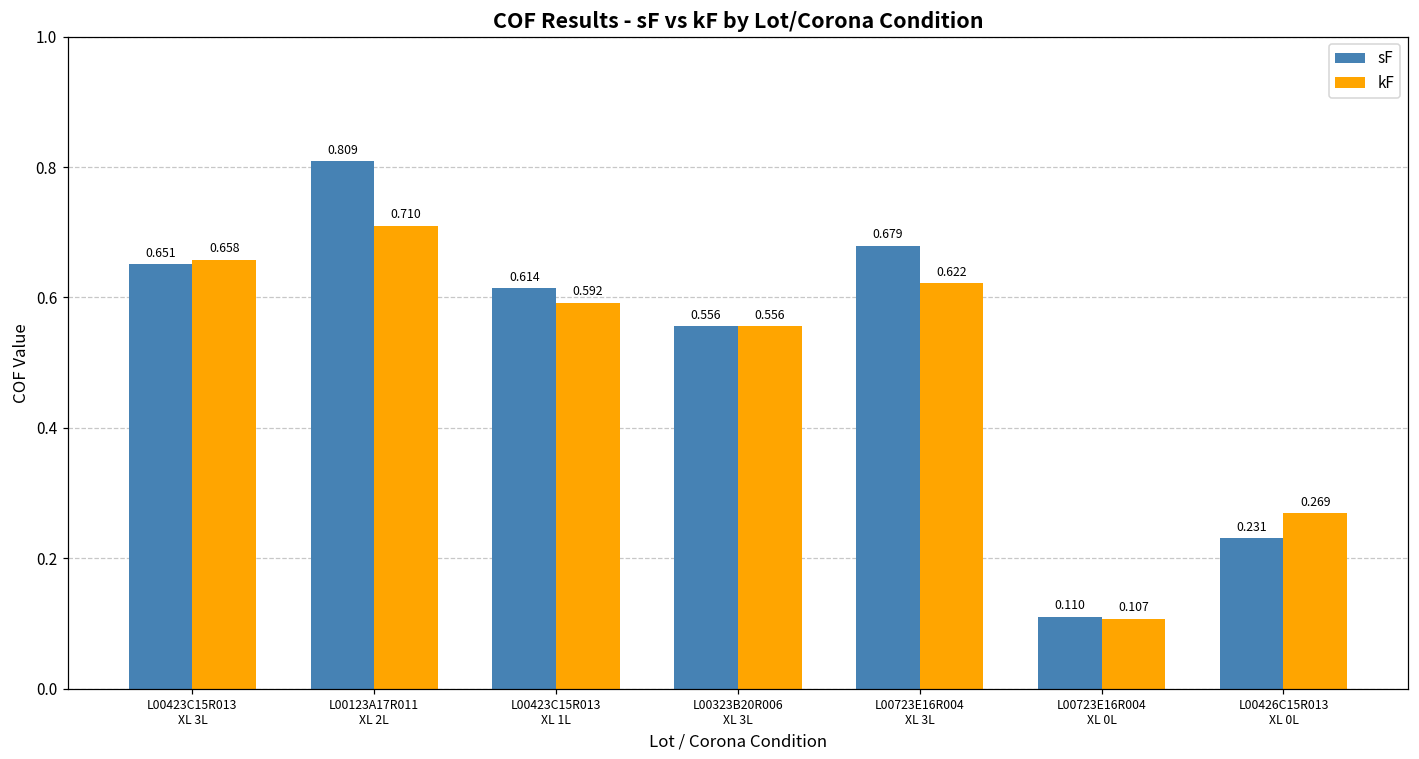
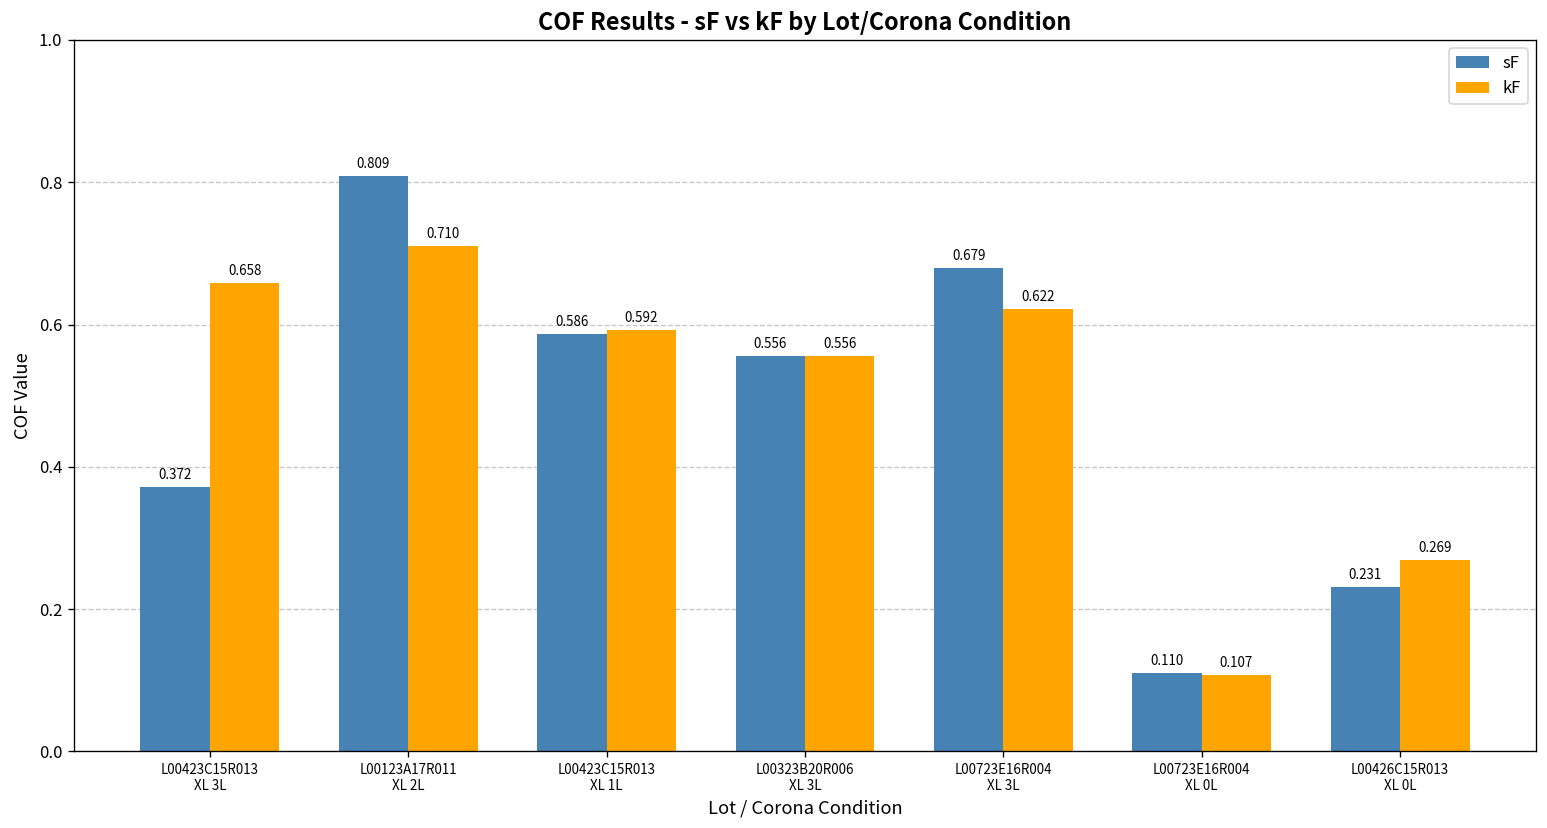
sF, L00423C15R013 XL 3L: 0.651 -> 0.372
sF, L00423C15R013 XL 1L: 0.614 -> 0.586
